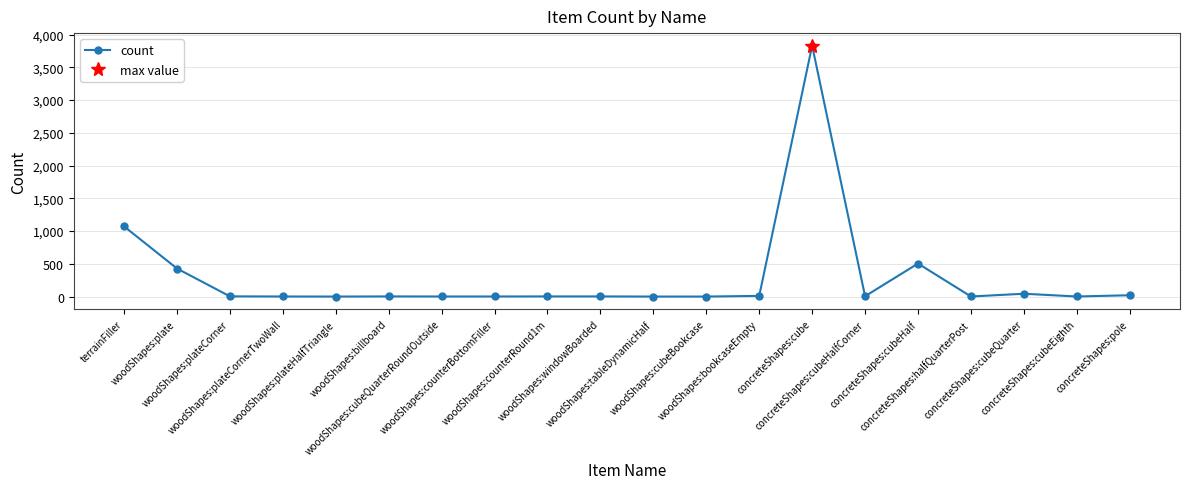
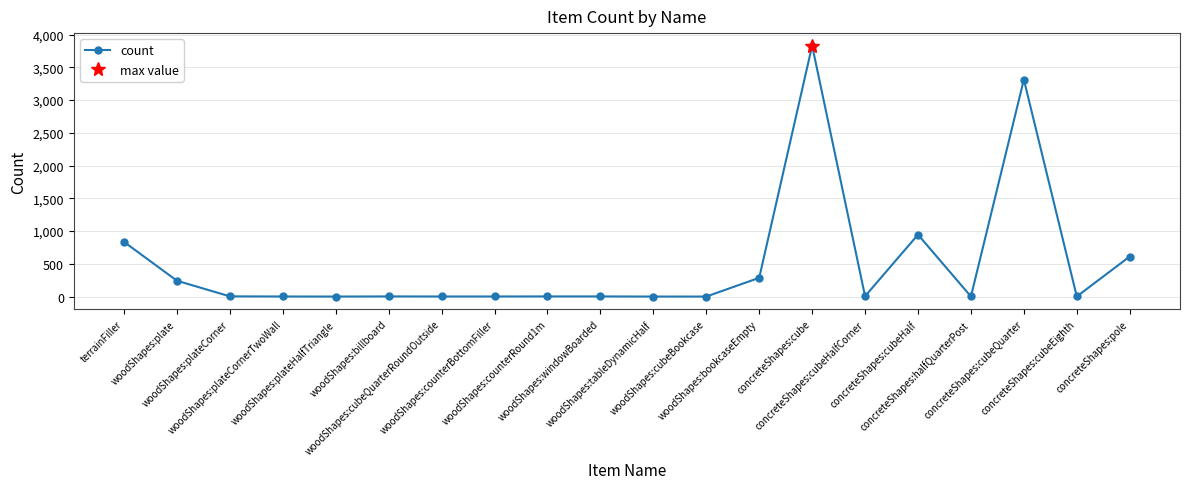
count, terrainFiller: 1,100 -> 800
count, woodShapes:plate: 400 -> 200
count, woodShapes:bookcaseEmpty: 0 -> 300
count, concreteShapes:cubeHalf: 500 -> 900
count, concreteShapes:cubeQuarter: 0 -> 3,300
count, concreteShapes:pole: 0 -> 600
